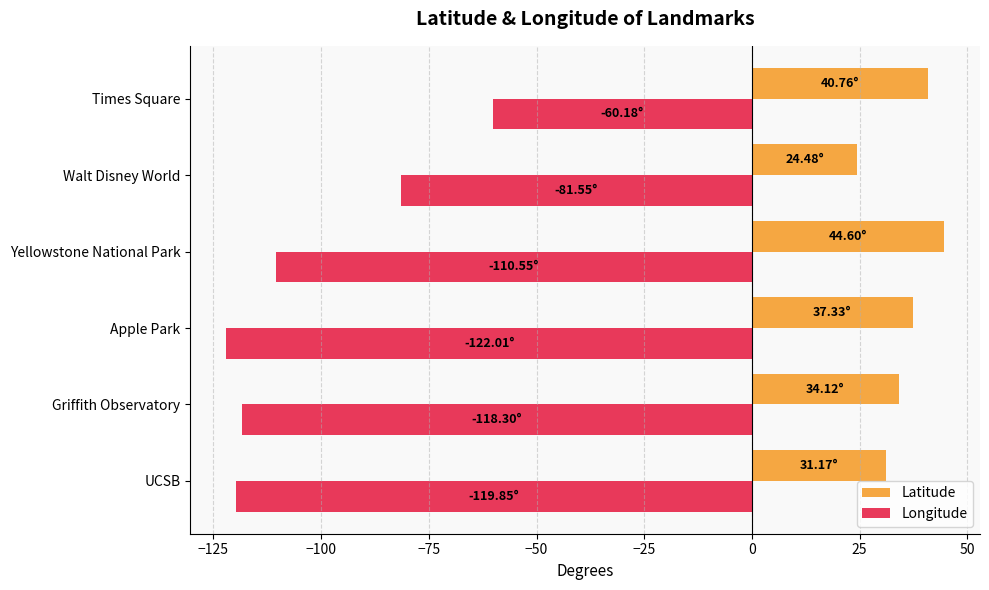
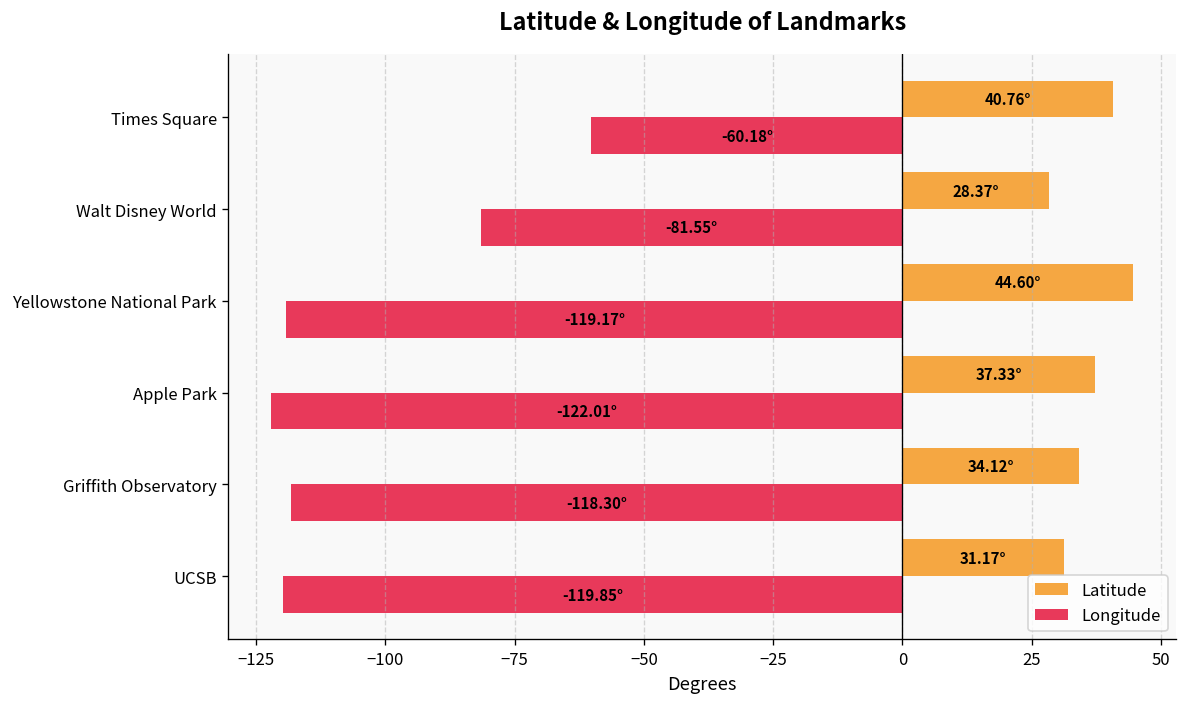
Latitude, Walt Disney World: 24.48° -> 28.37°
Longitude, Yellowstone National Park: -110.55° -> -119.17°
